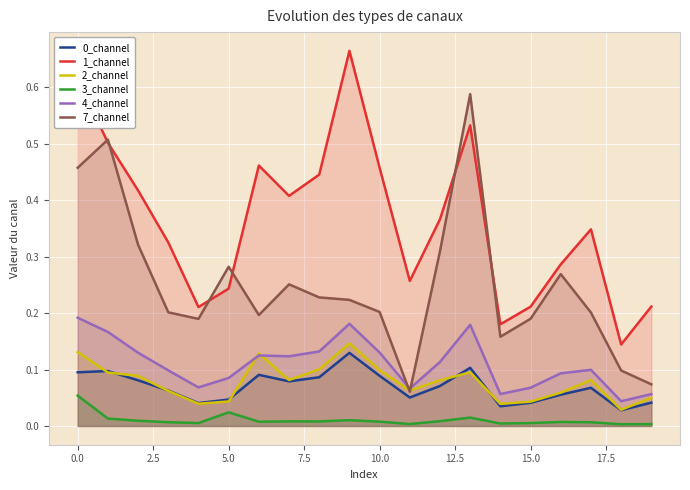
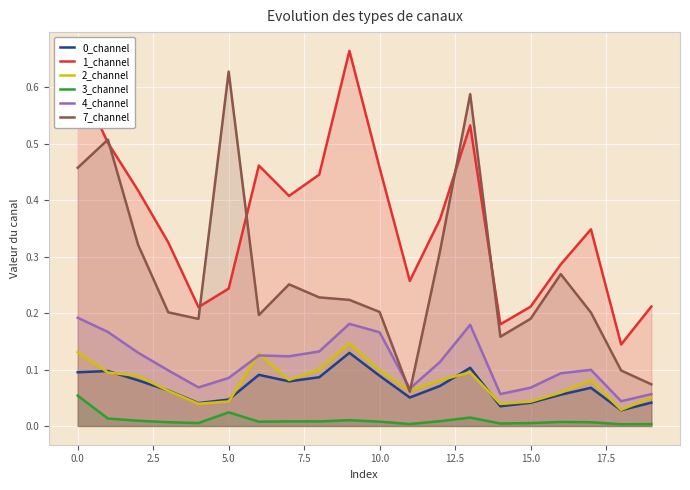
7_channel, 5.0: 0.28 -> 0.63
4_channel, 10.0: 0.13 -> 0.17
